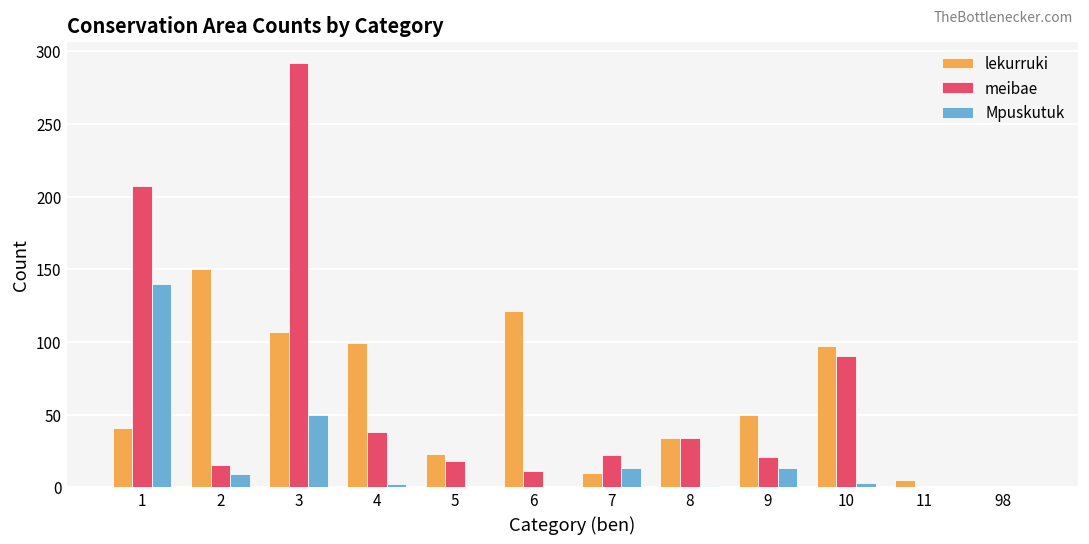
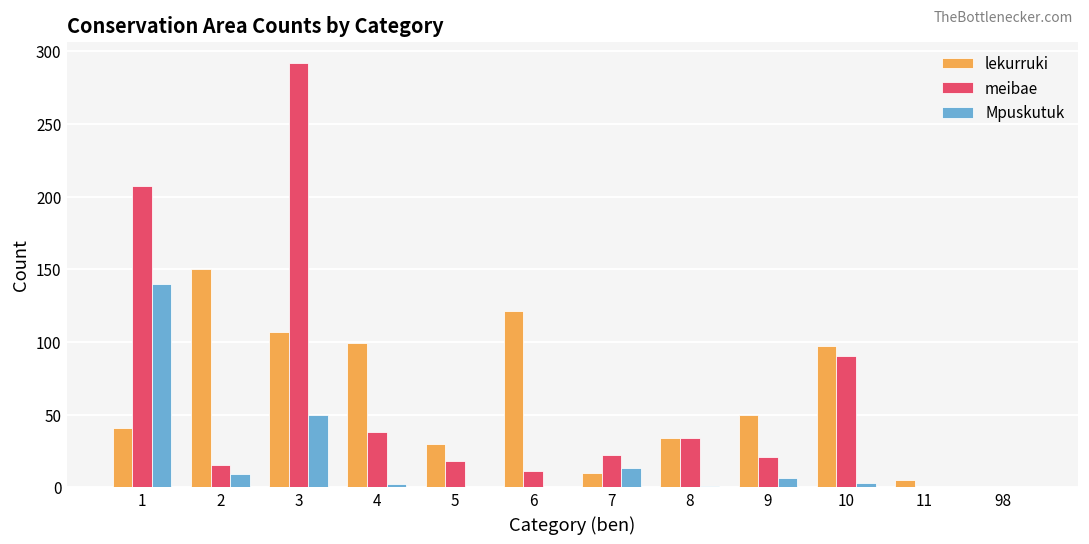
lekurruki, 5: 23 -> 30
Mpuskutuk, 9: 13 -> 6
